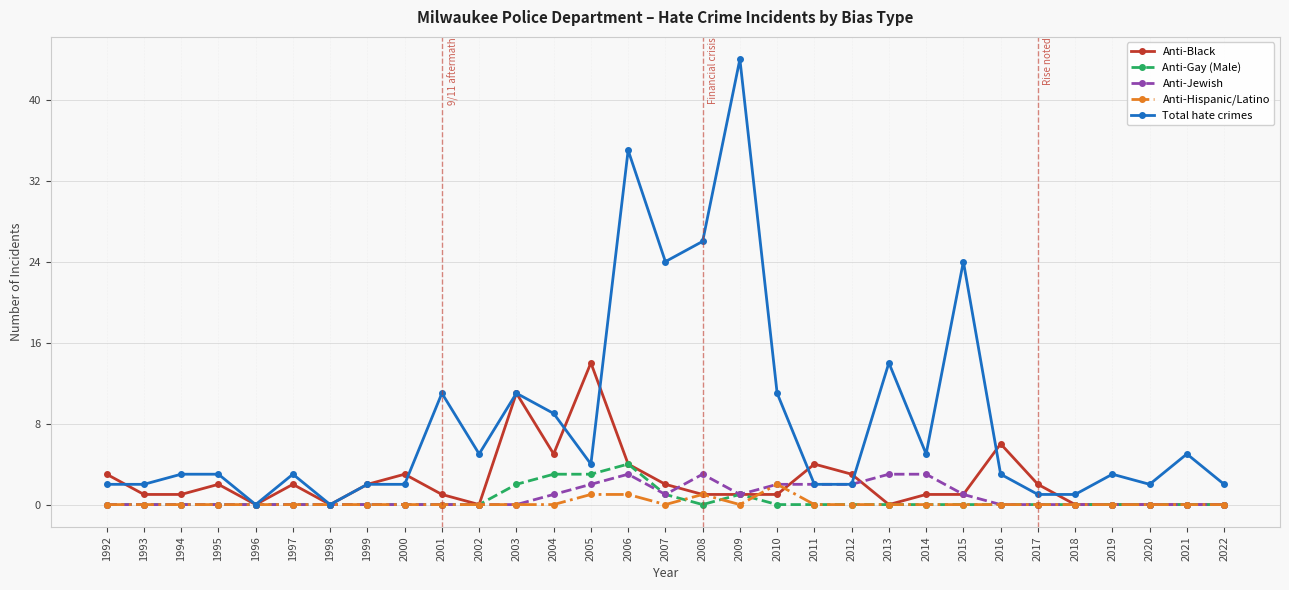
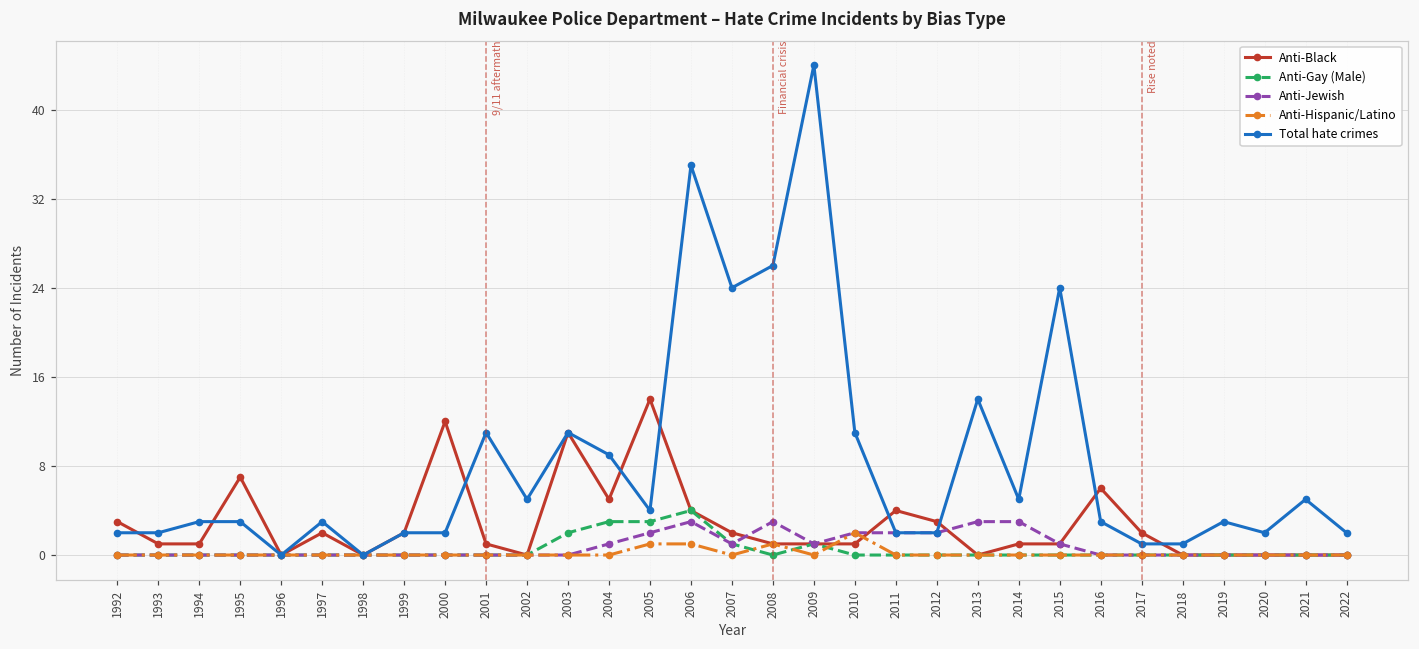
Anti-Black, 1995: 2 -> 7
Anti-Black, 2000: 3 -> 12
